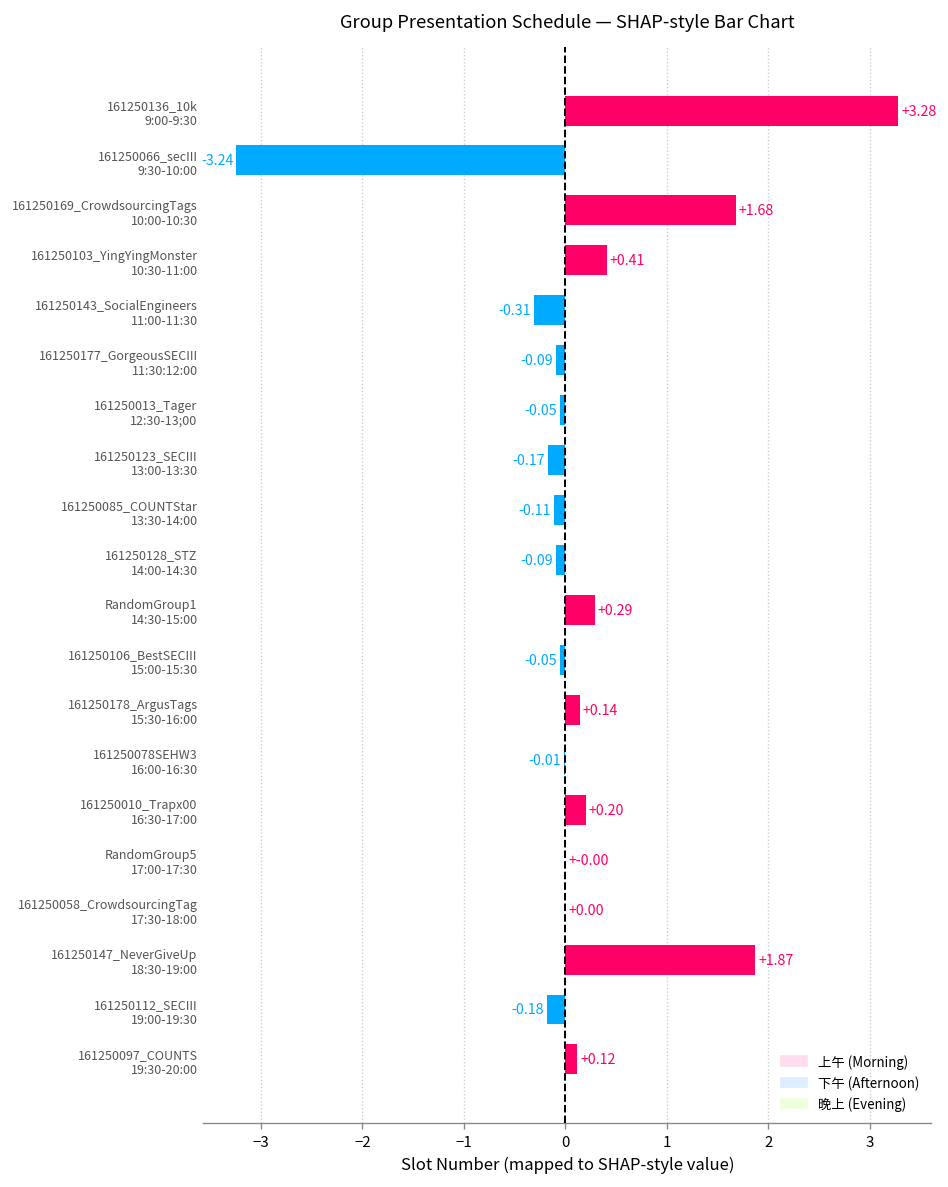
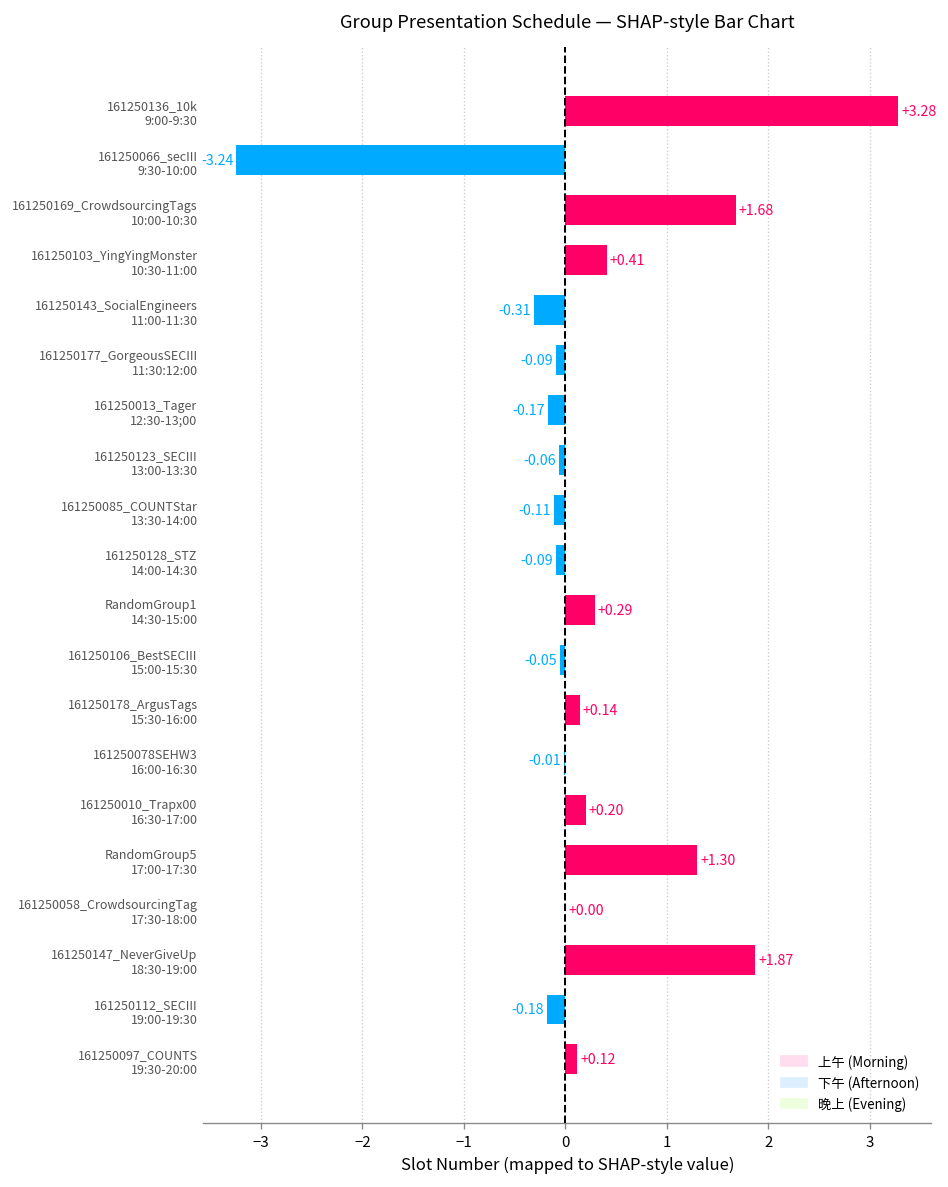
161250013_Tager 12:30-13;00: -0.05 -> -0.17
161250123_SECIII 13:00-13:30: -0.17 -> -0.06
RandomGroup5 17:00-17:30: +-0.00 -> +1.30
